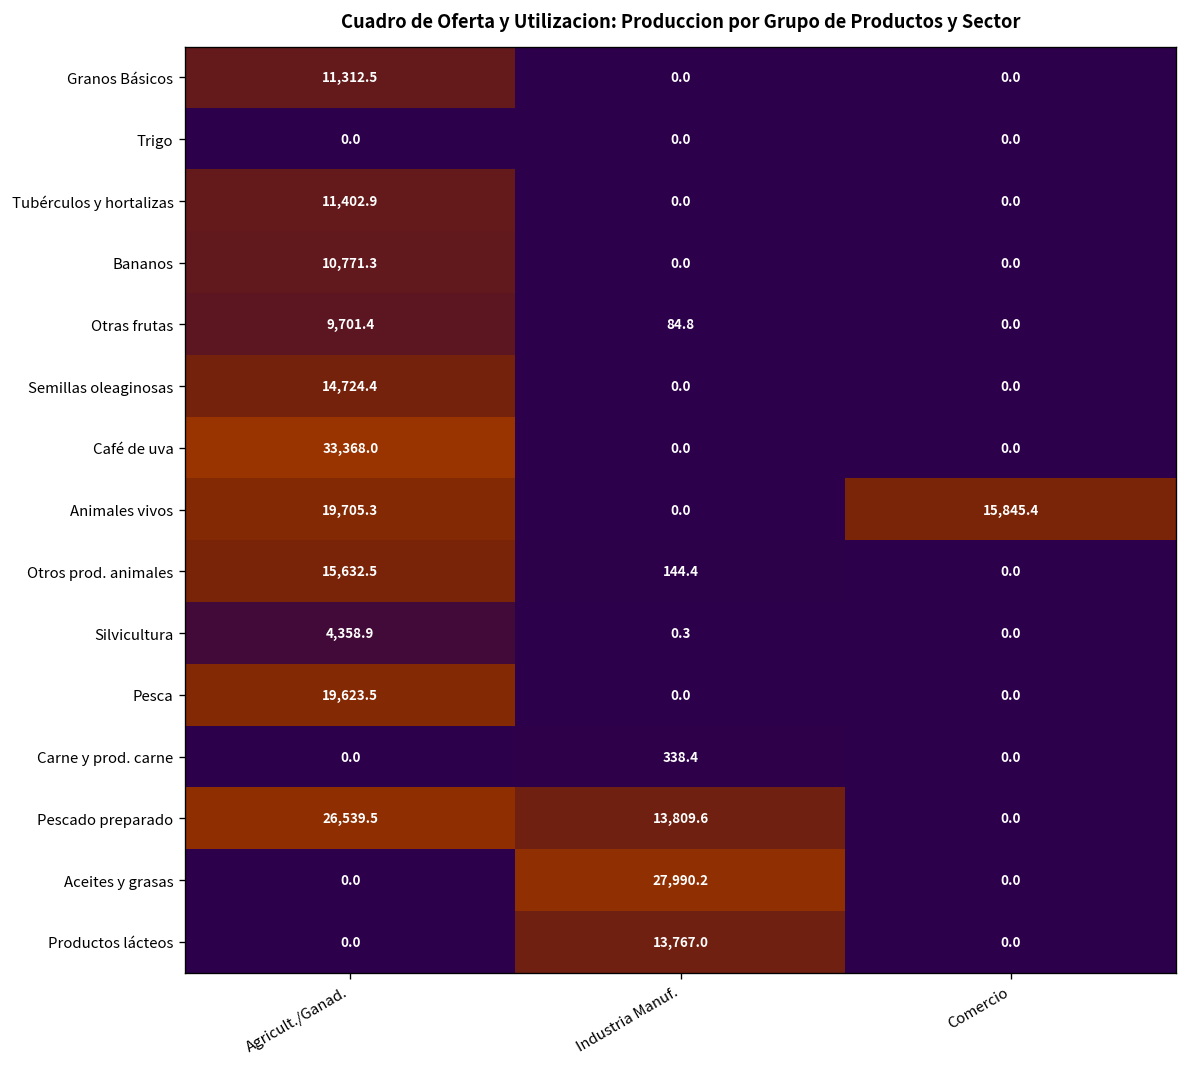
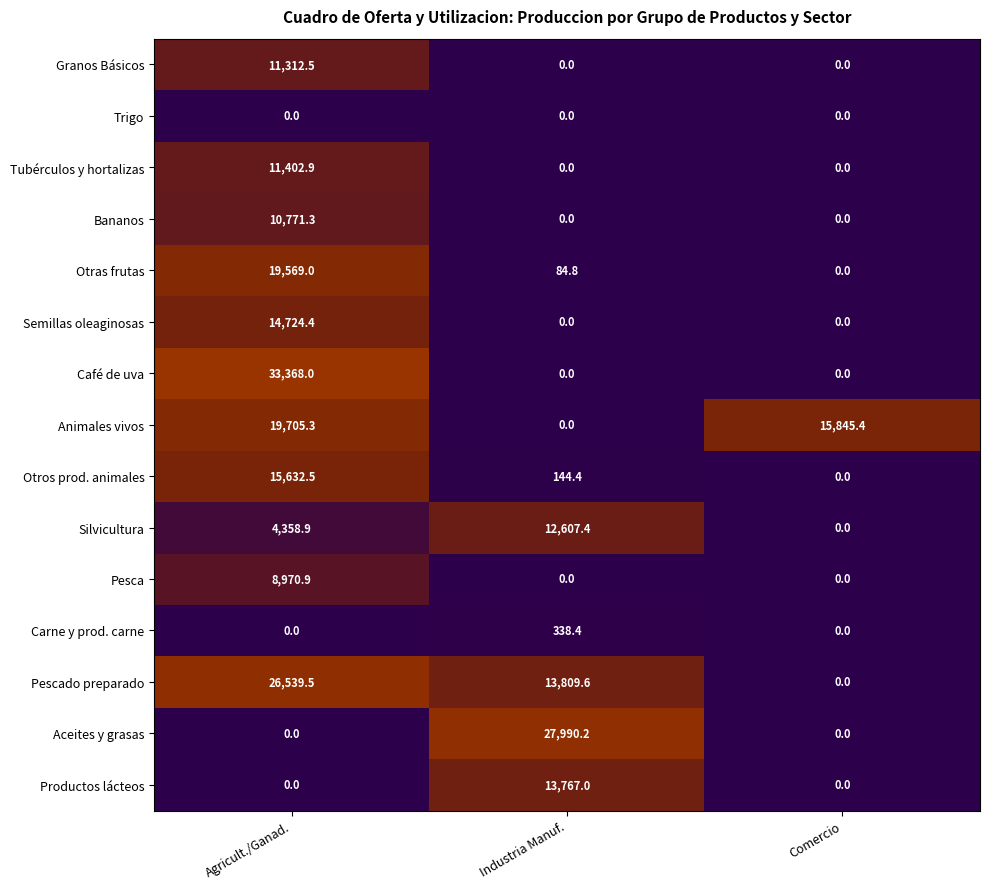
Otras frutas, Agricult./Ganad.: 9,701.4 -> 19,569.0
Silvicultura, Industria Manuf.: 0.3 -> 12,607.4
Pesca, Agricult./Ganad.: 19,623.5 -> 8,970.9
